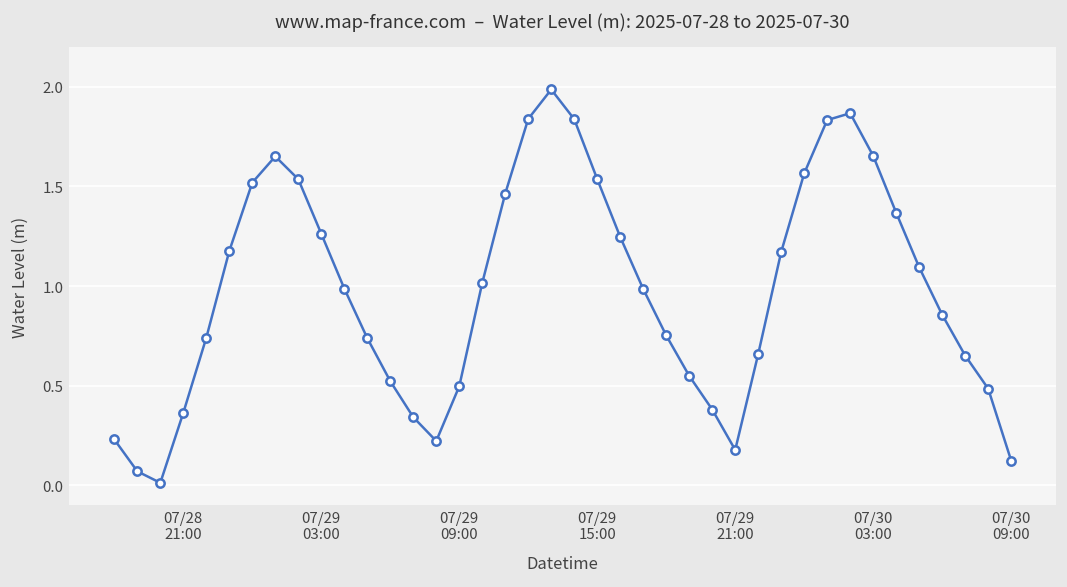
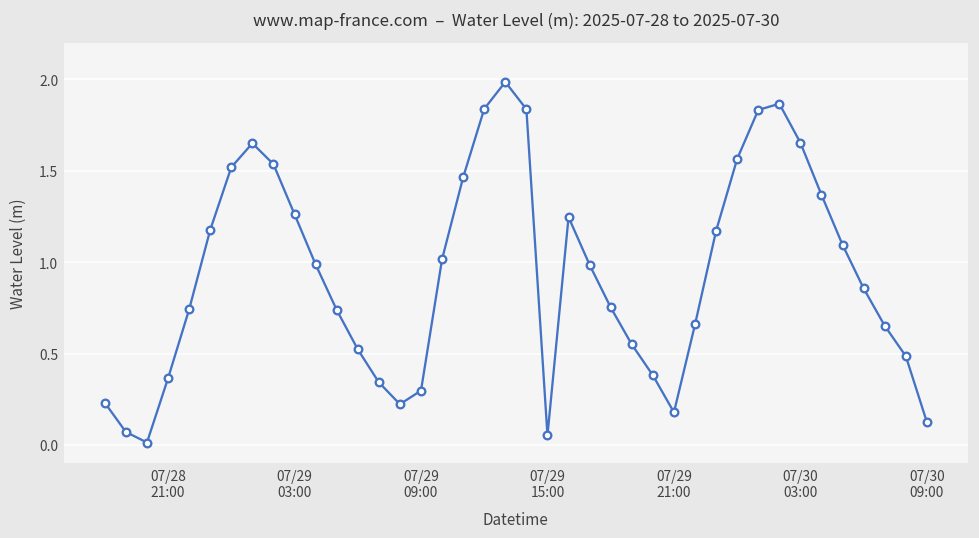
07/29 09:00: 0.50 -> 0.30
07/29 15:00: 1.54 -> 0.05
